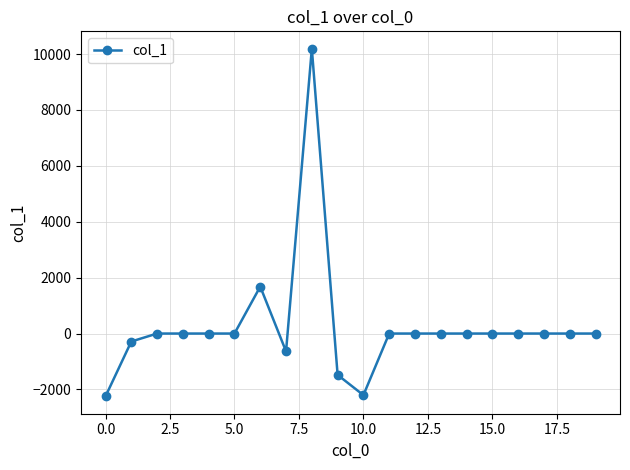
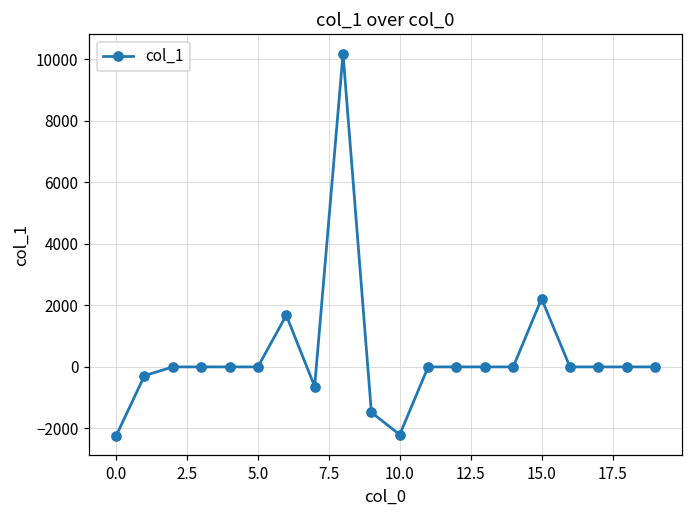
15.0: 0 -> 2200
